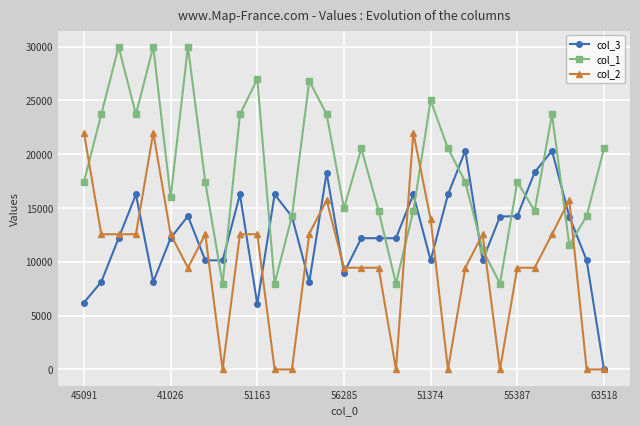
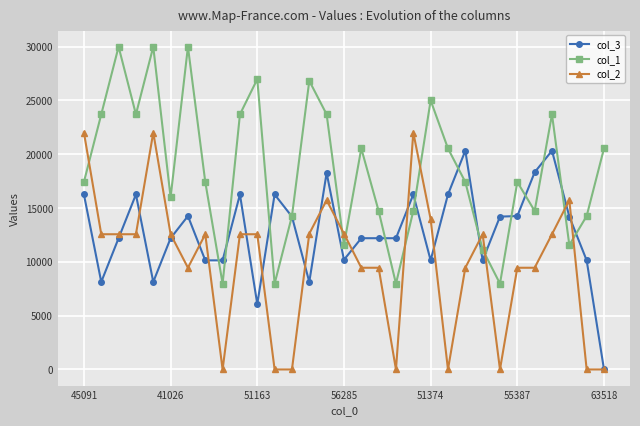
col_3, 45091: 6200 -> 16300
col_3, 56285: 9000 -> 10200
col_1, 56285: 15000 -> 11600
col_2, 56285: 9500 -> 12600
